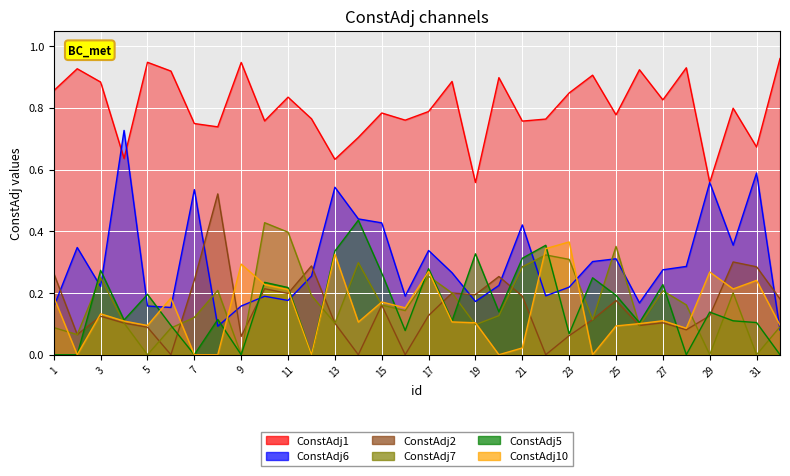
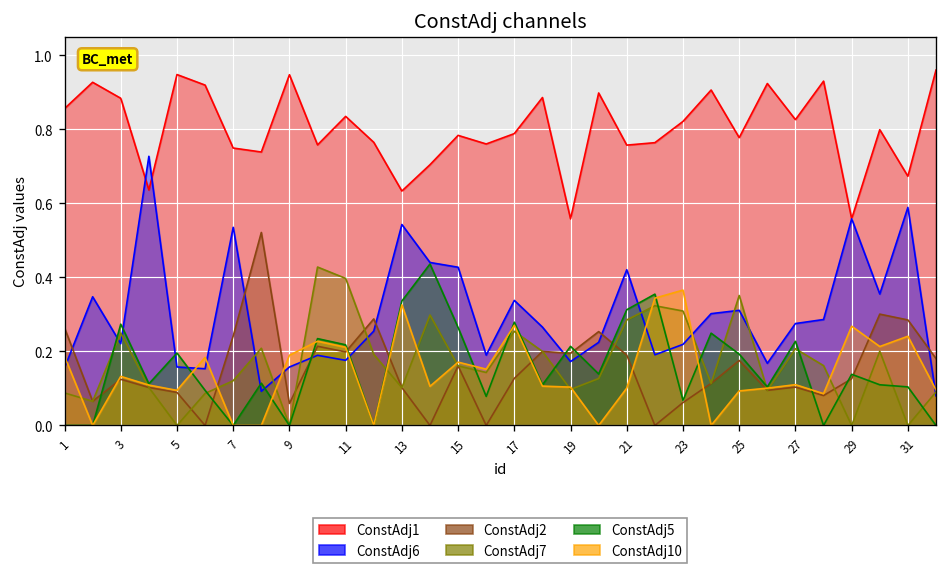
ConstAdj10, 9: 0.29 -> 0.19
ConstAdj5, 19: 0.33 -> 0.21
ConstAdj10, 21: 0.02 -> 0.10
ConstAdj1, 23: 0.85 -> 0.82
